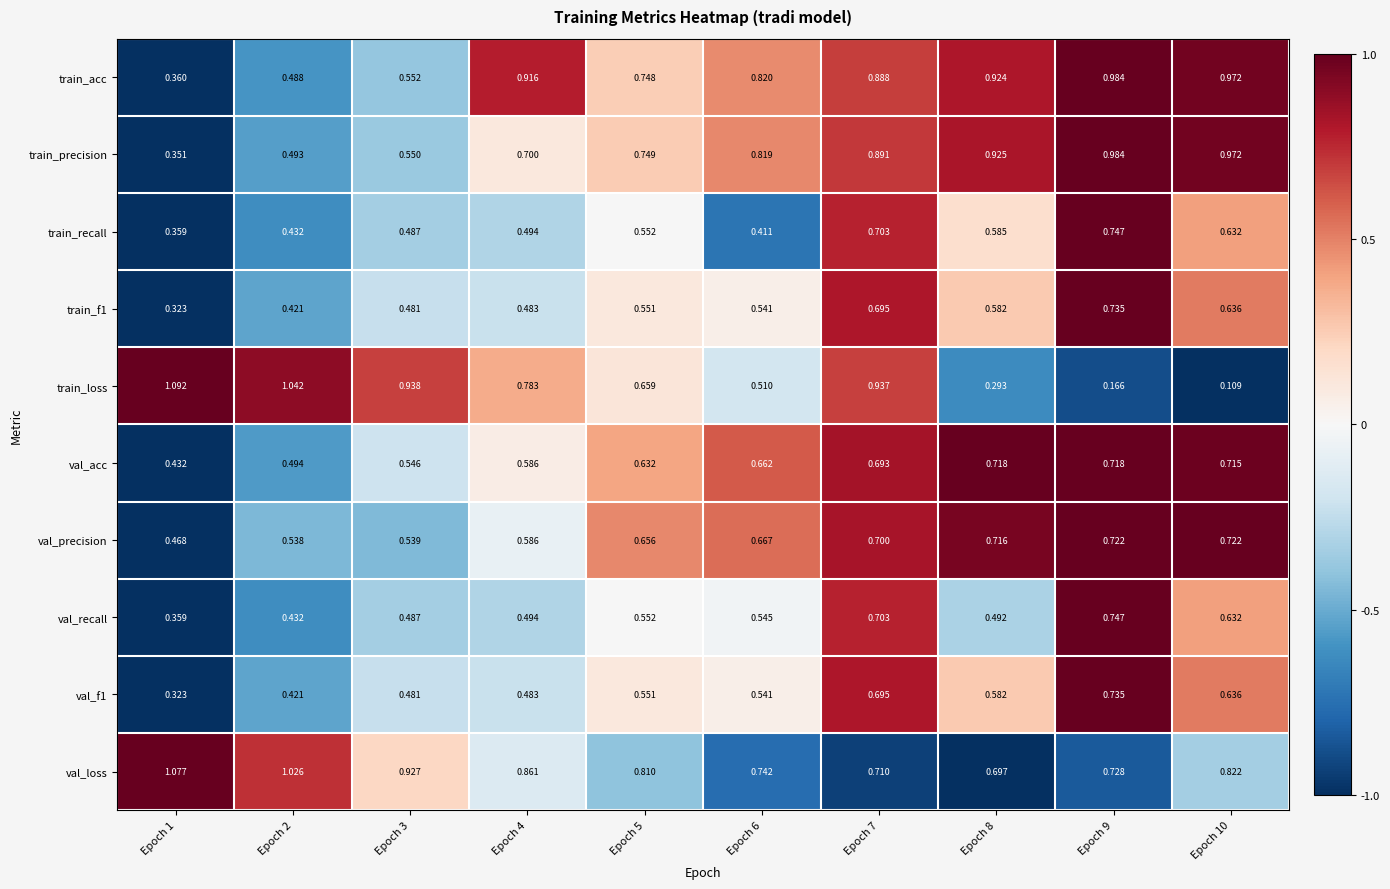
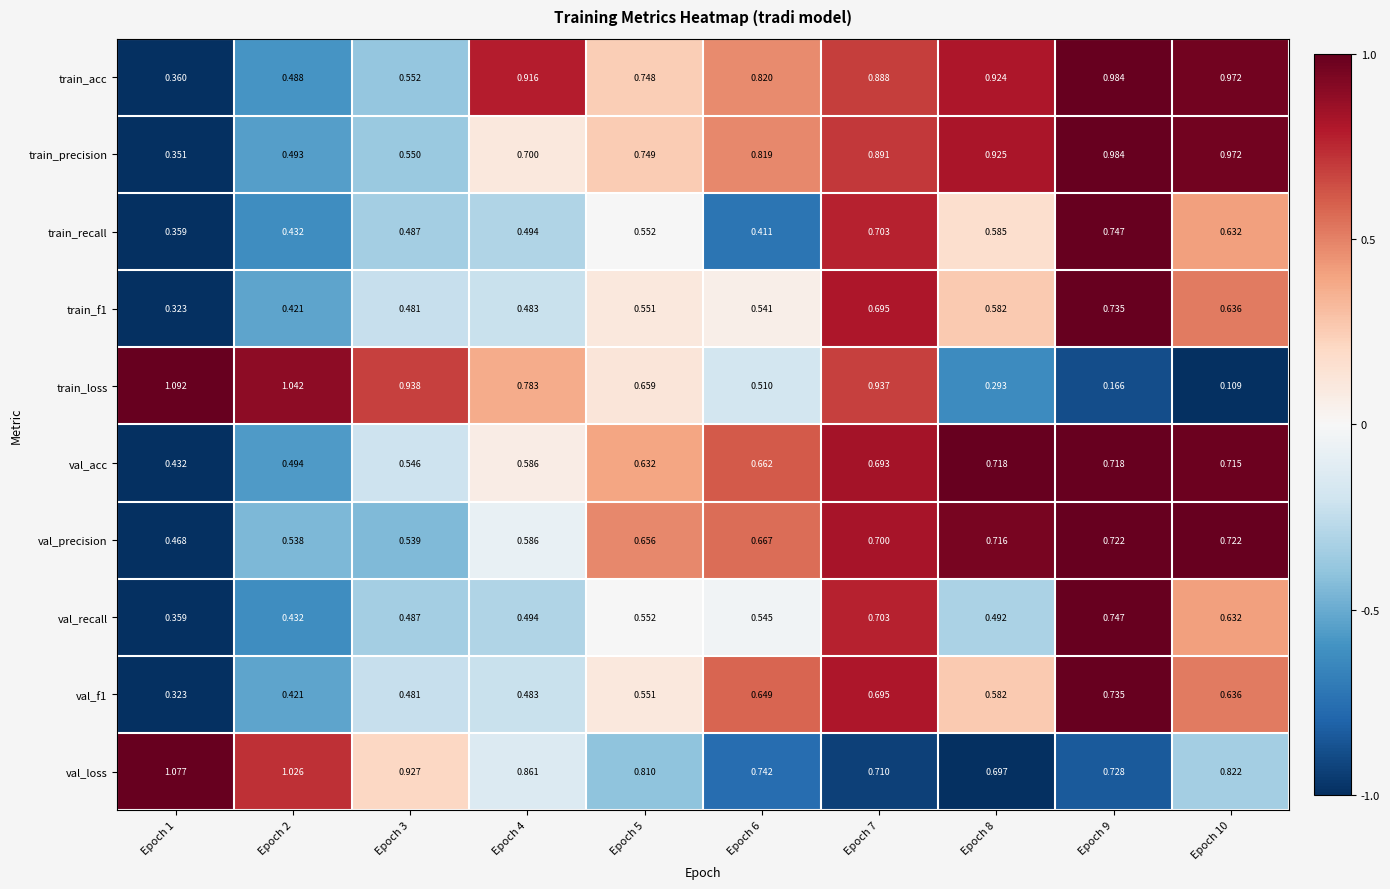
val_f1, Epoch 6: 0.541 -> 0.649
